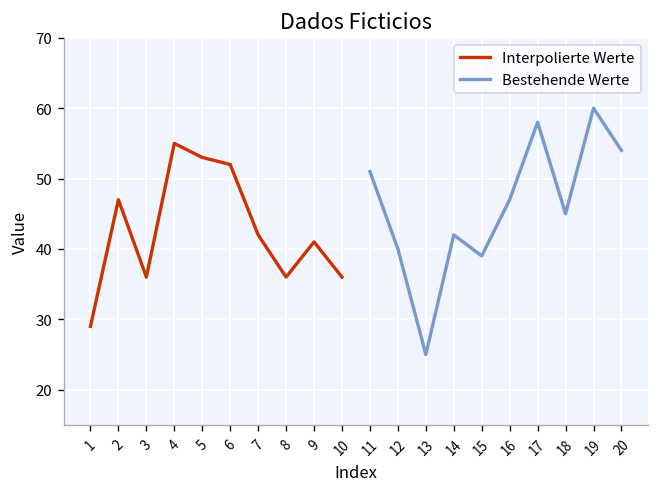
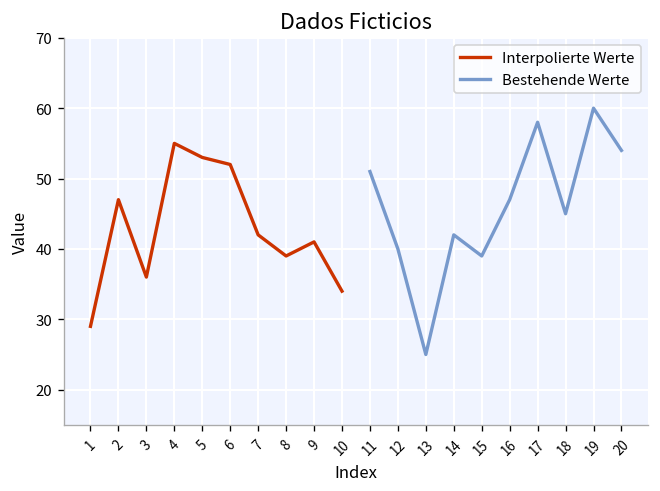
Interpolierte Werte, 8: 36 -> 39
Interpolierte Werte, 10: 36 -> 34
